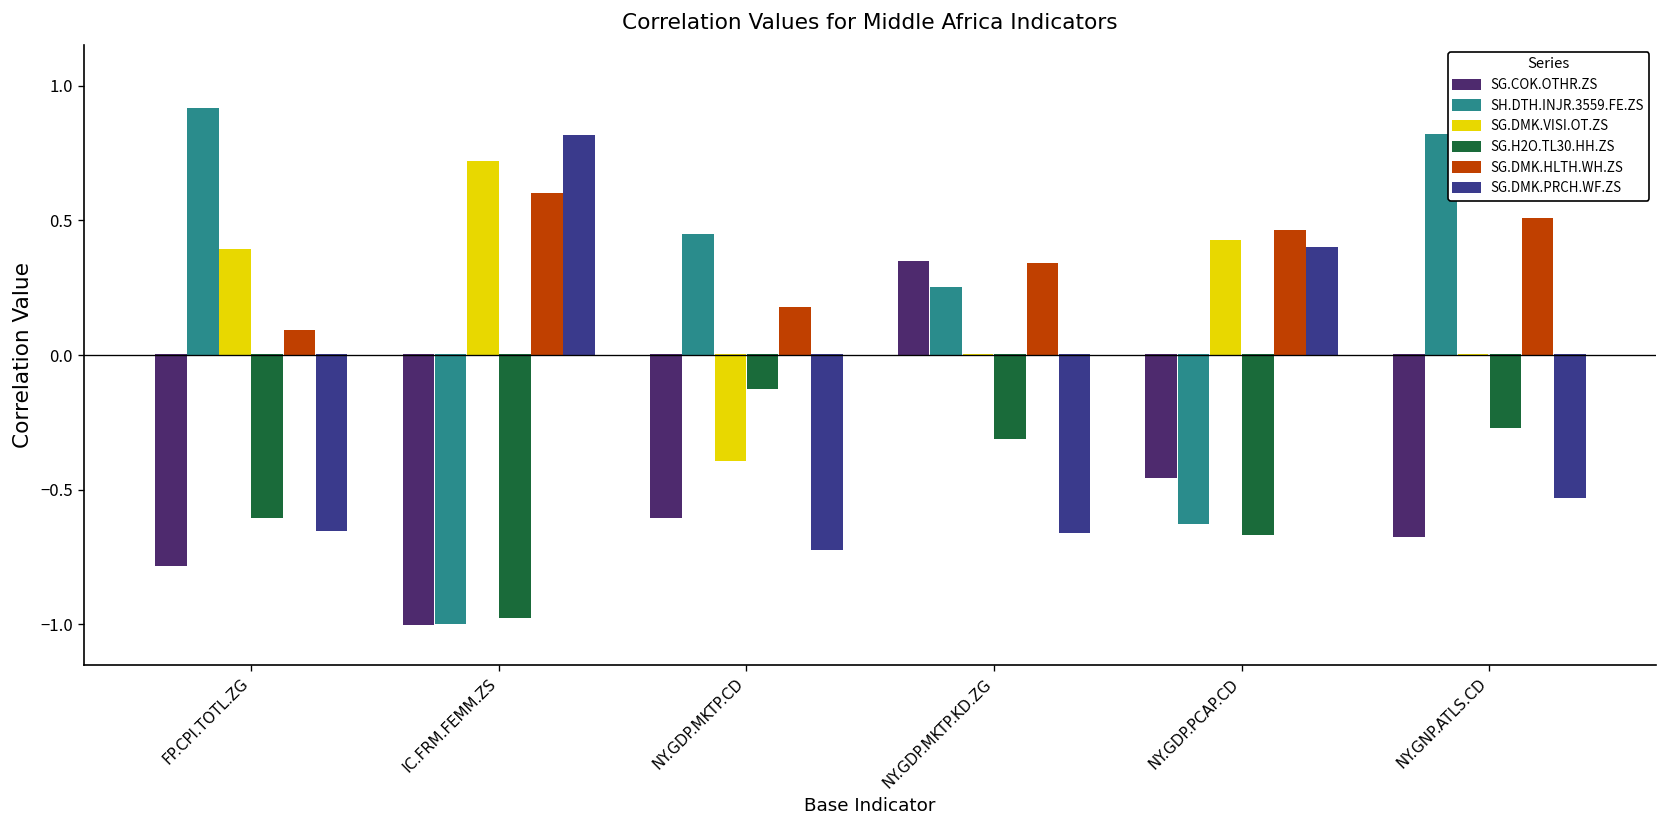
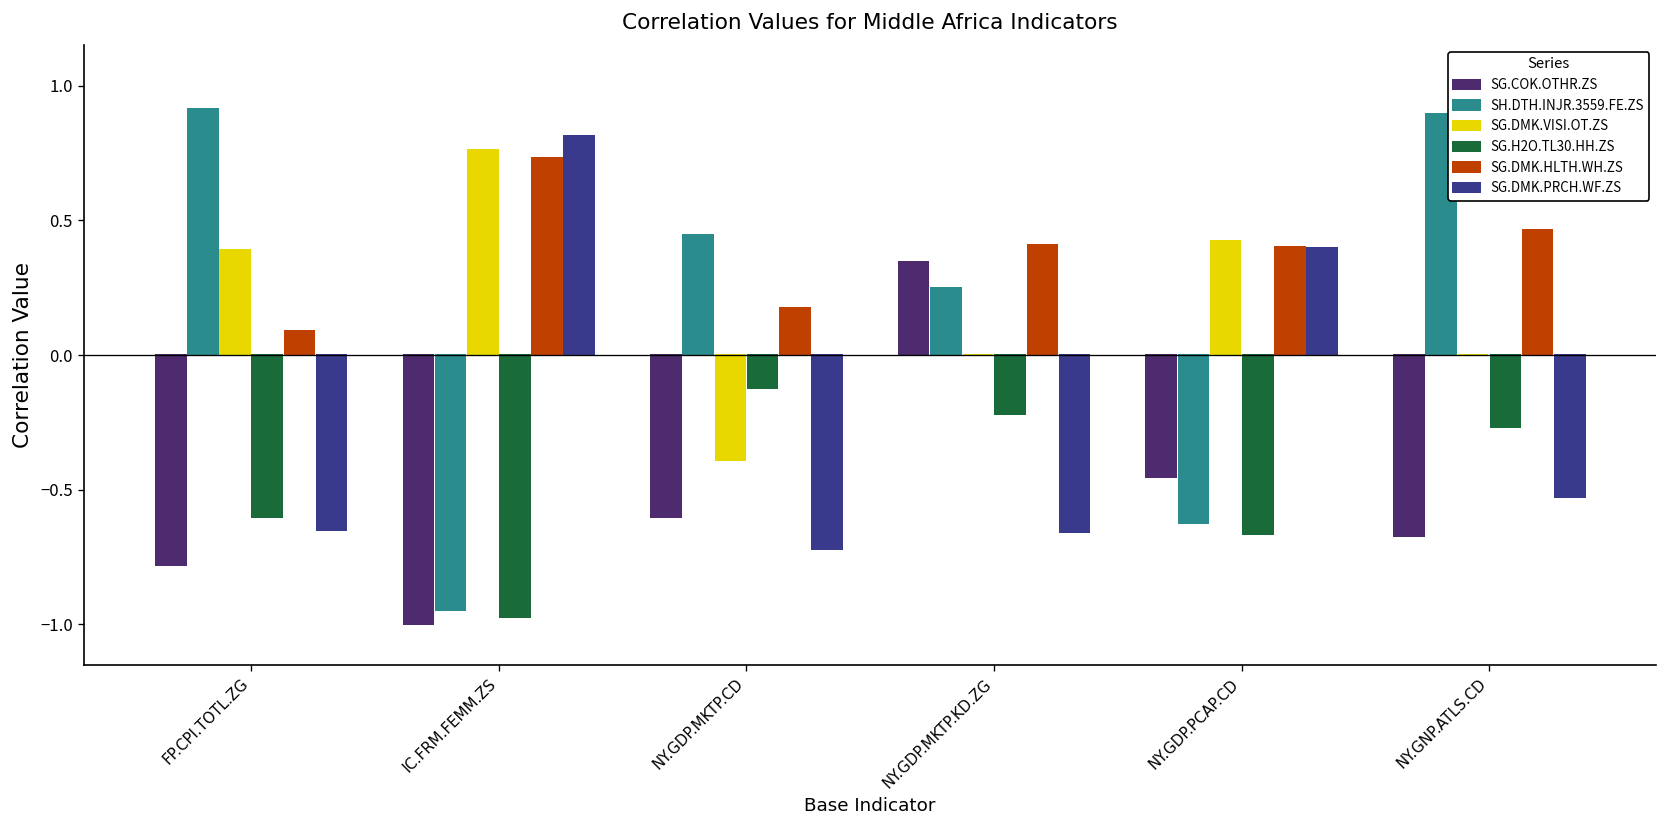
SH.DTH.INJR.3559.FE.ZS, IC.FRM.FEMM.ZS: -0.99 -> -0.95
SG.DMK.VISI.OT.ZS, IC.FRM.FEMM.ZS: 0.72 -> 0.76
SG.DMK.HLTH.WH.ZS, IC.FRM.FEMM.ZS: 0.60 -> 0.73
SG.H2O.TL30.HH.ZS, NY.GDP.MKTP.KD.ZG: -0.31 -> -0.22
SG.DMK.HLTH.WH.ZS, NY.GDP.MKTP.KD.ZG: 0.34 -> 0.41
SG.DMK.HLTH.WH.ZS, NY.GDP.PCAP.CD: 0.46 -> 0.40
SH.DTH.INJR.3559.FE.ZS, NY.GNP.ATLS.CD: 0.82 -> 0.90
SG.DMK.HLTH.WH.ZS, NY.GNP.ATLS.CD: 0.51 -> 0.47
